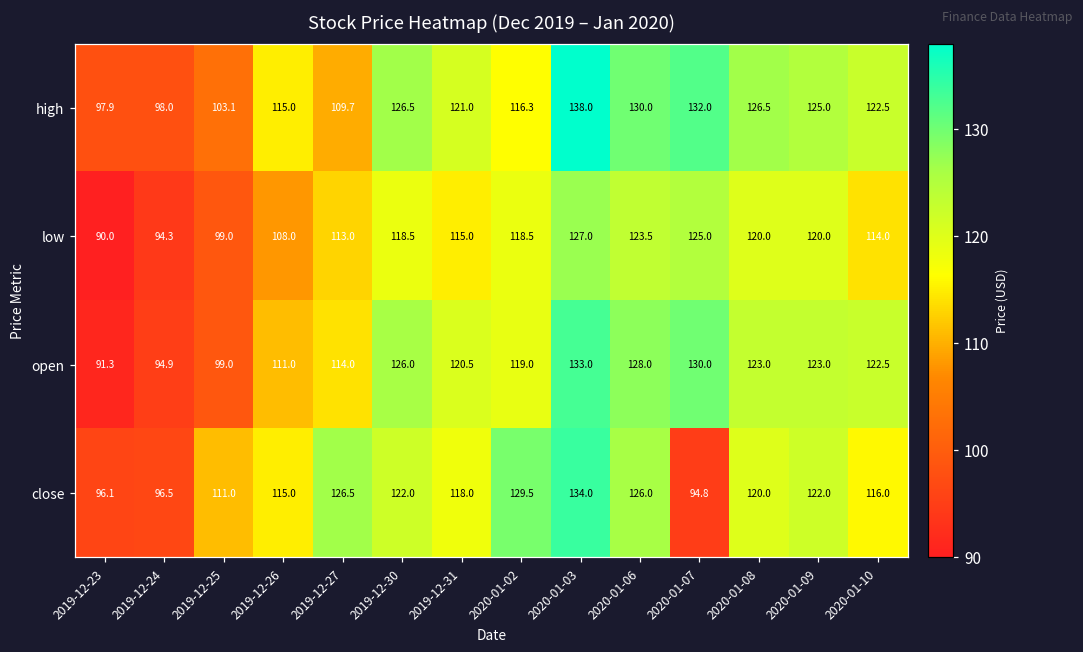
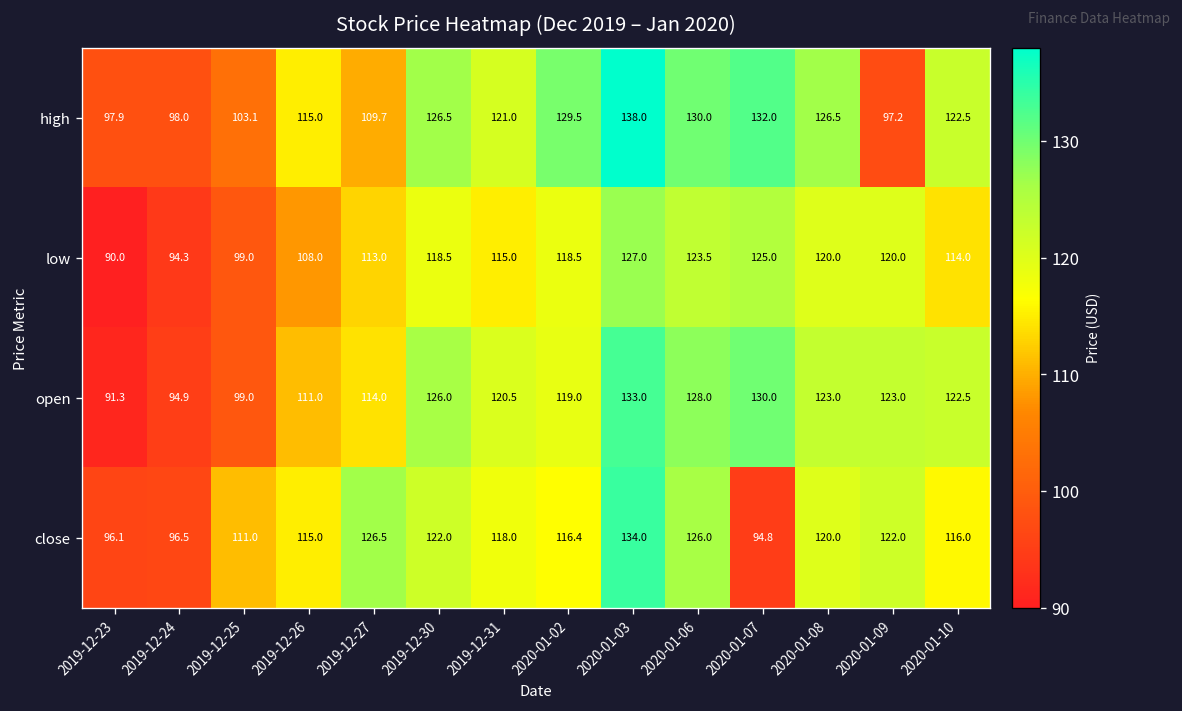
high, 2020-01-02: 116.3 -> 129.5
high, 2020-01-09: 125.0 -> 97.2
close, 2020-01-02: 129.5 -> 116.4
